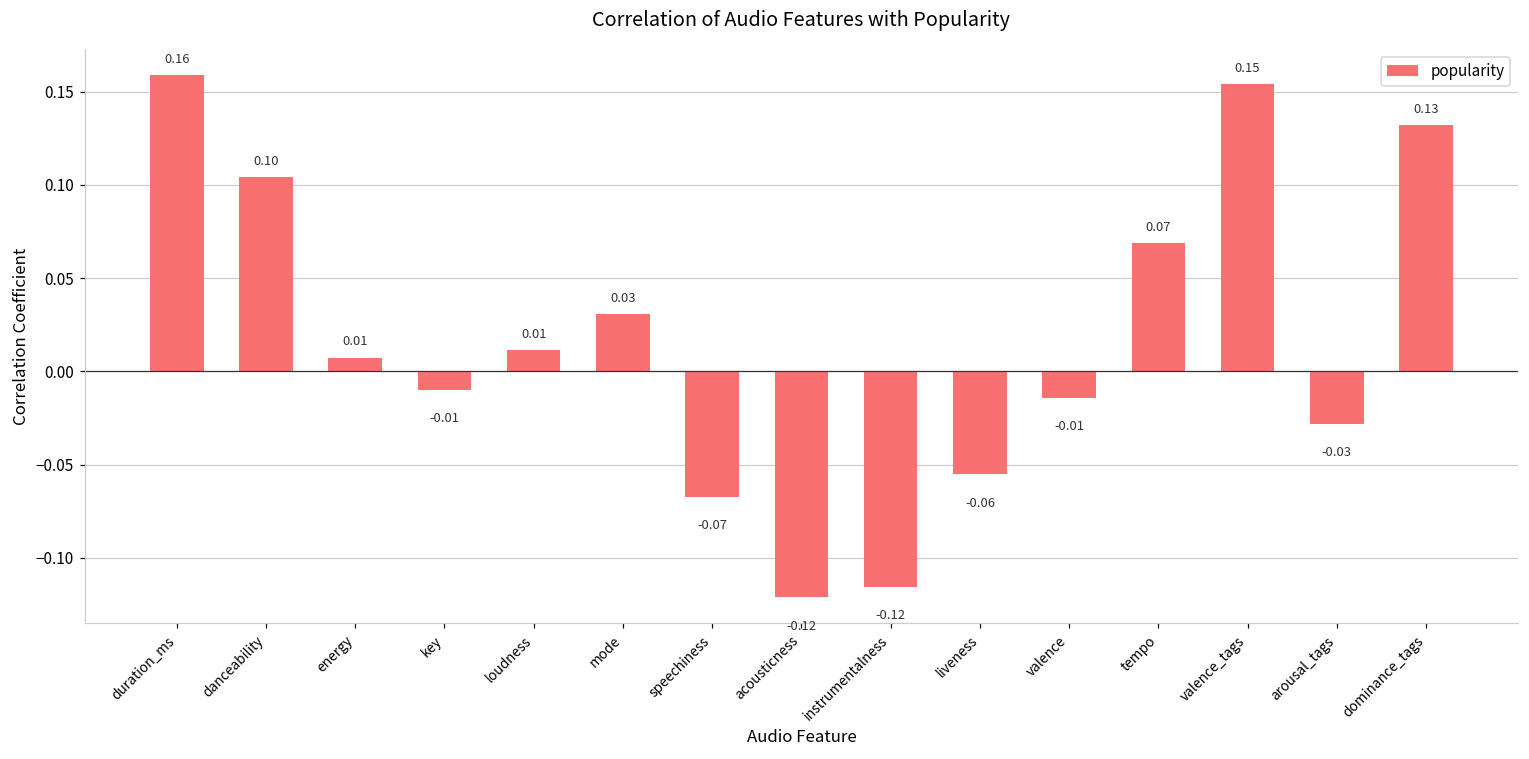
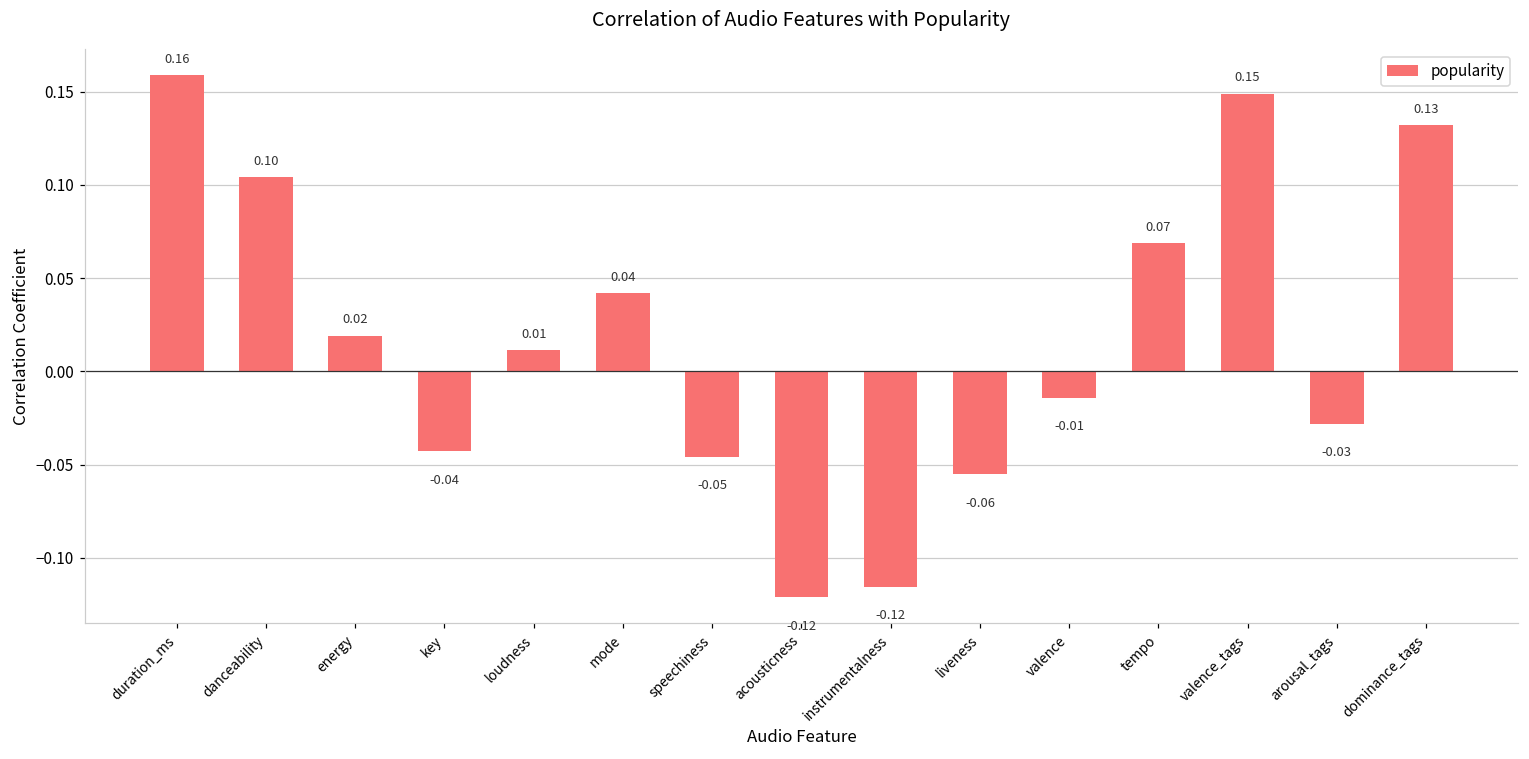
energy: 0.01 -> 0.02
key: -0.01 -> -0.04
mode: 0.03 -> 0.04
speechiness: -0.07 -> -0.05
valence_tags: 0.154 -> 0.149
